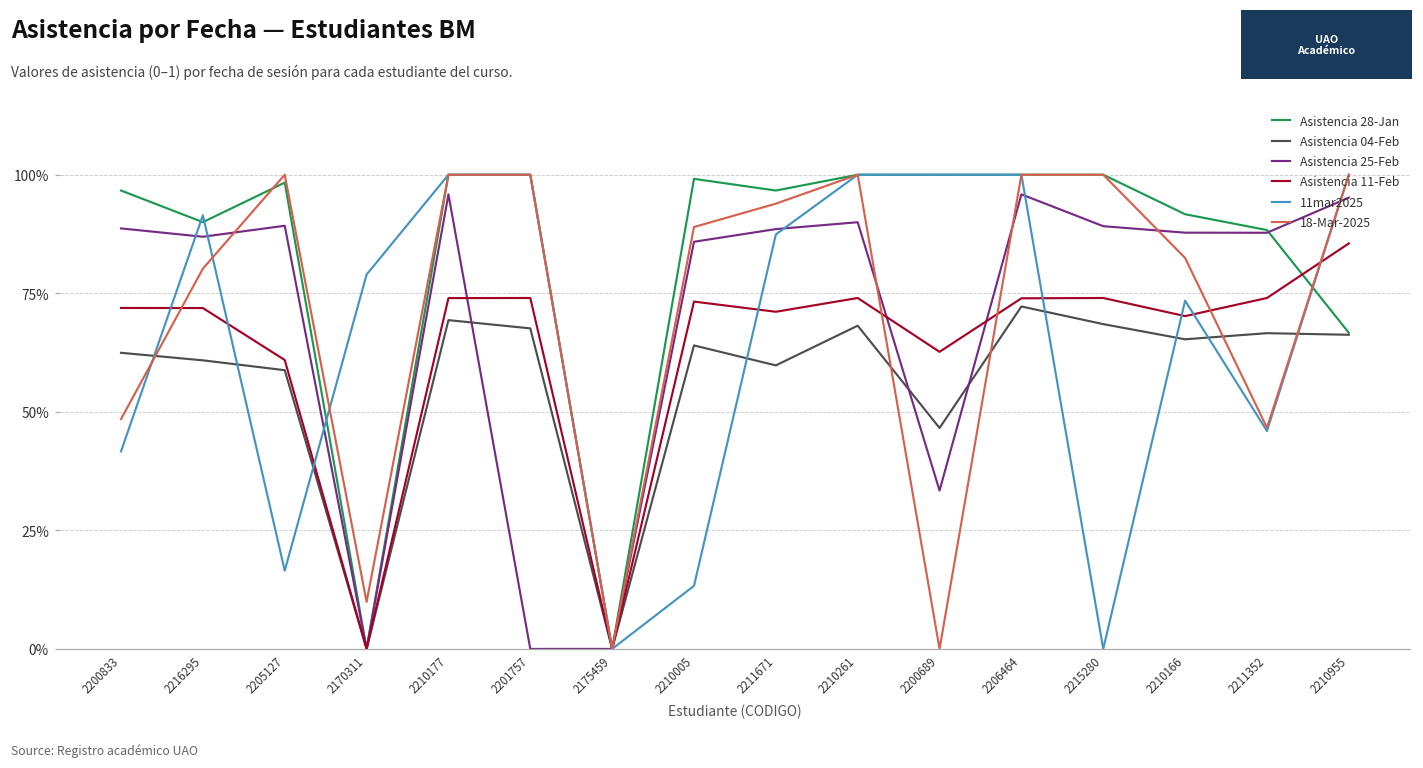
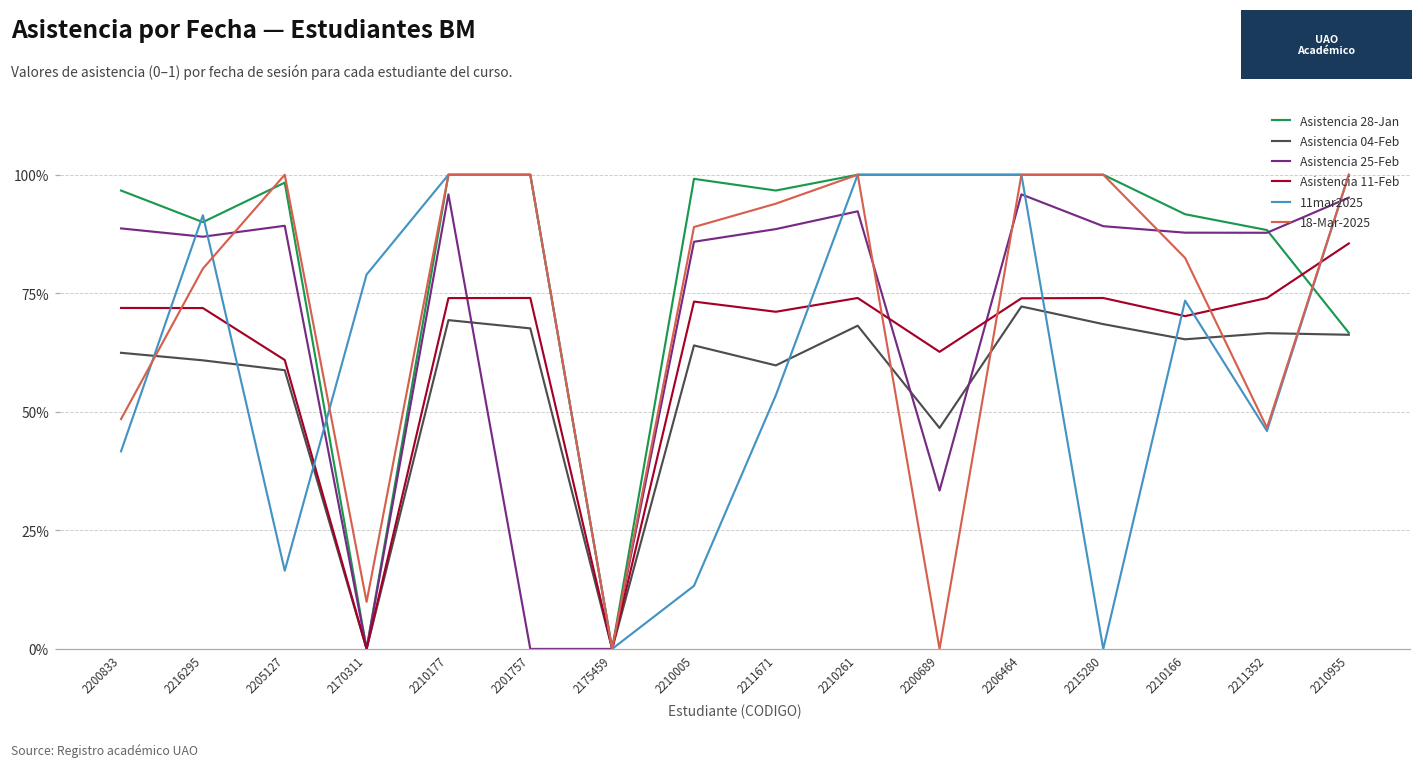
11mar2025, 2211671: 87% -> 53%
Asistencia 25-Feb, 2210261: 90% -> 92%
